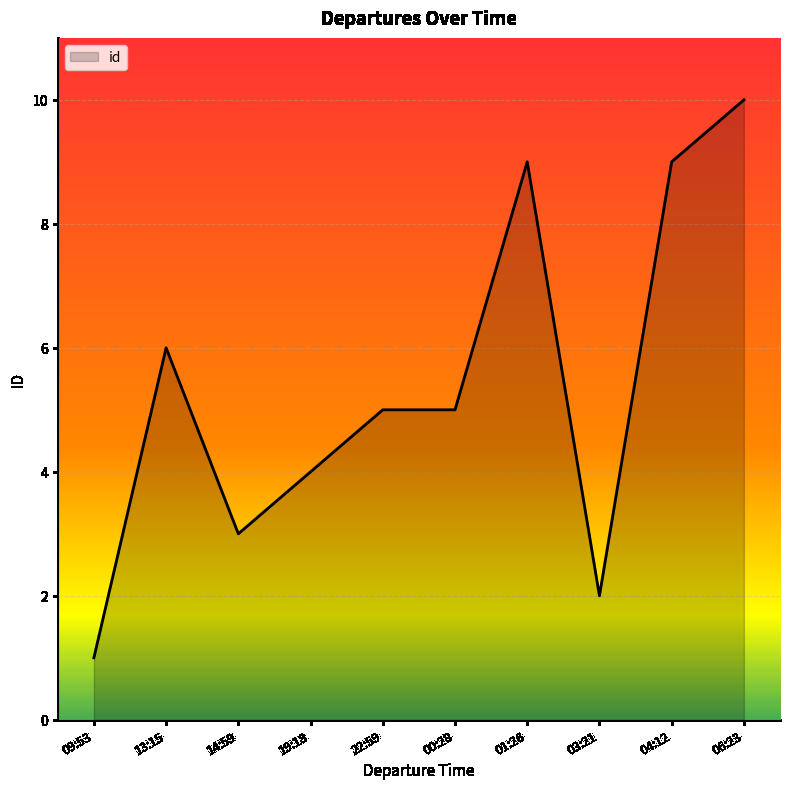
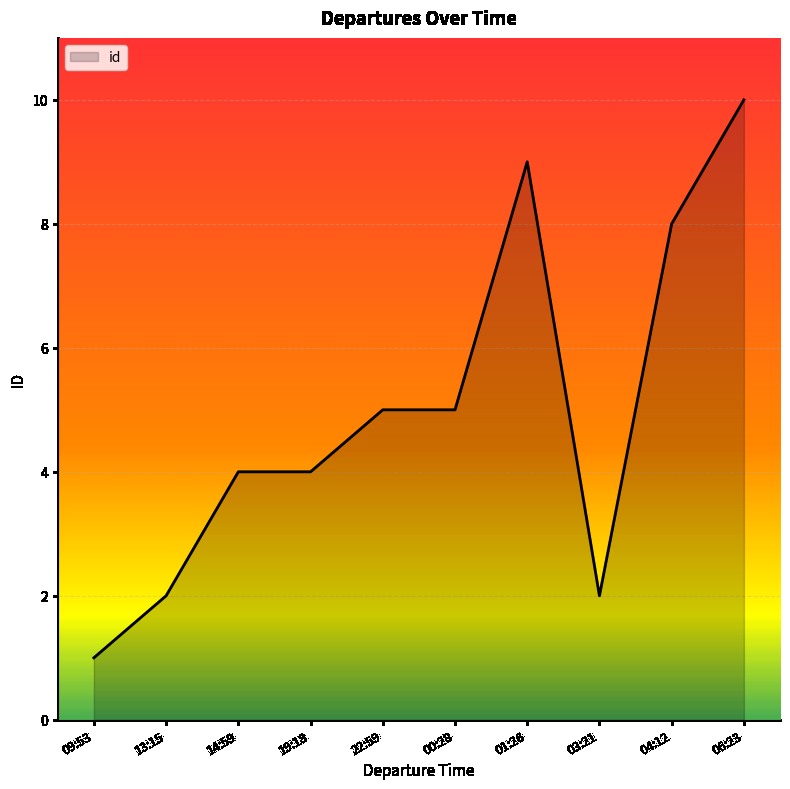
13:15: 6 -> 2
14:59: 3 -> 4
04:12: 9 -> 8
